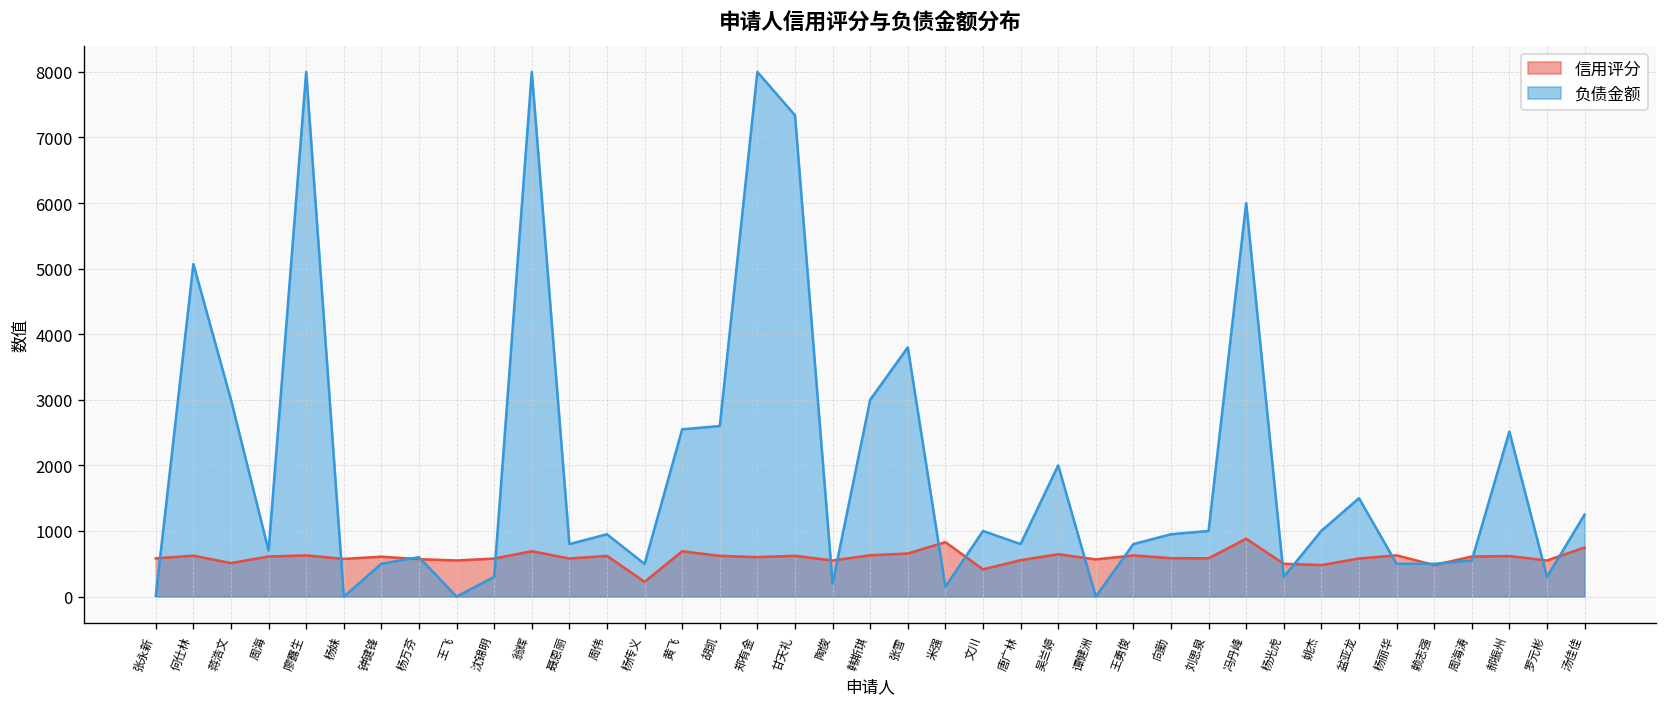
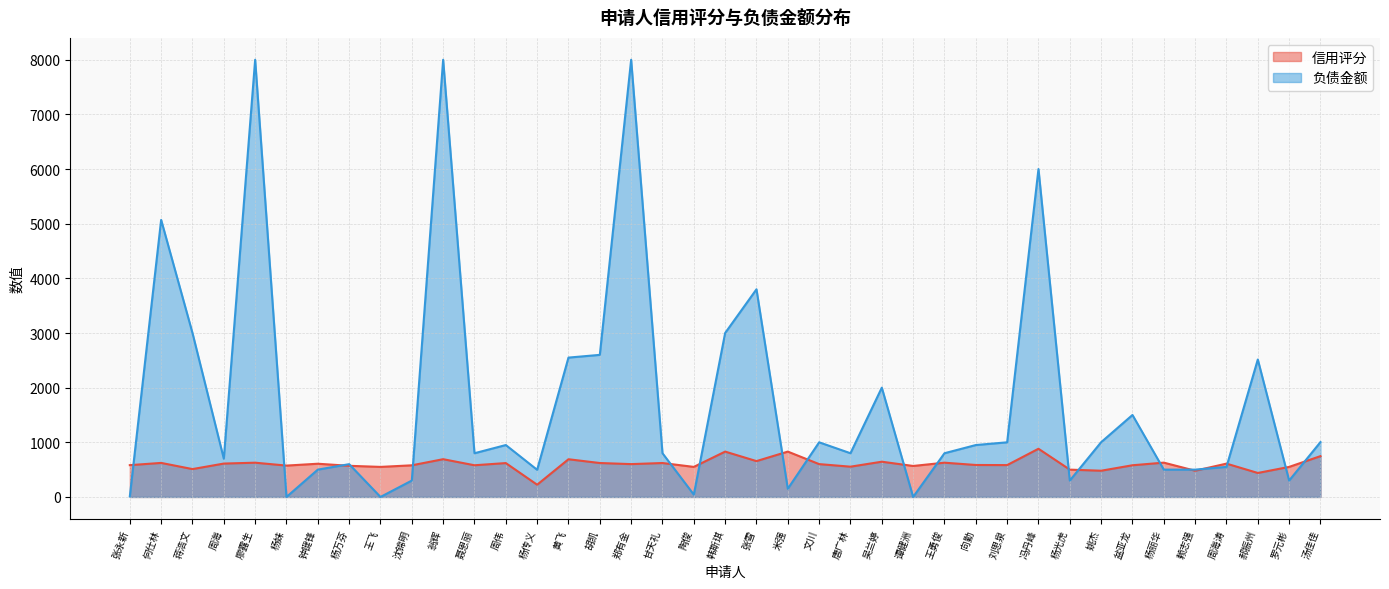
负债金额, 甘天礼: 7300 -> 800
负债金额, 陶俊: 200 -> 0
信用评分, 韩斯琪: 600 -> 800
信用评分, 文川: 400 -> 600
信用评分, 郝振州: 600 -> 400
负债金额, 汤佳佳: 1300 -> 1000
